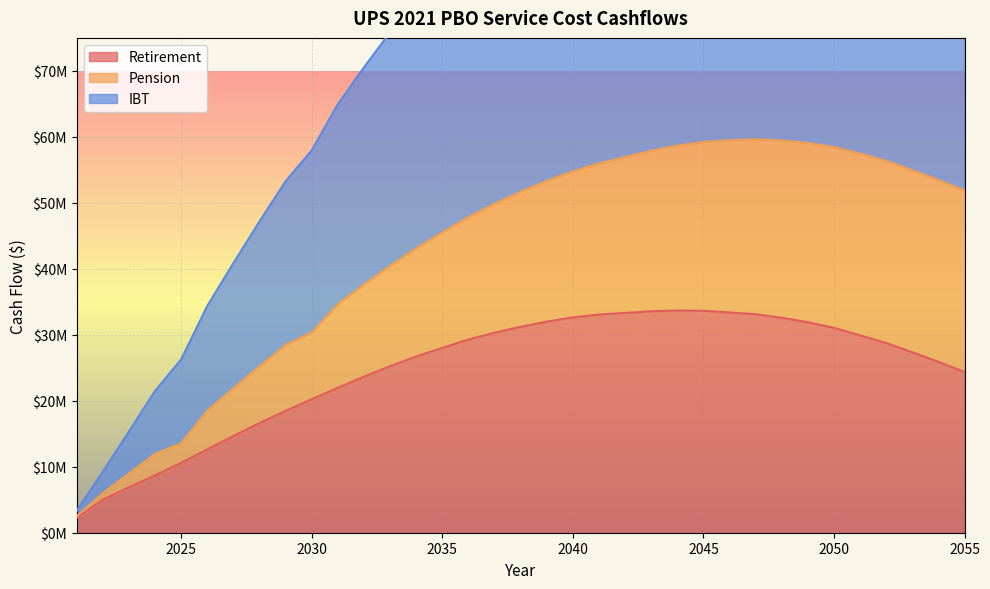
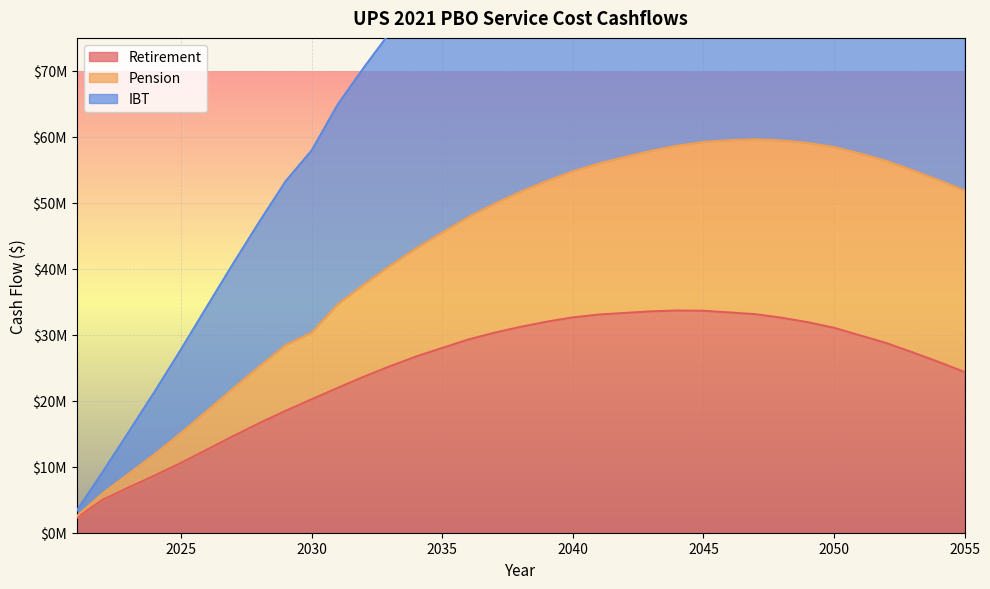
Pension, 2025: $3000000 -> $5000000
